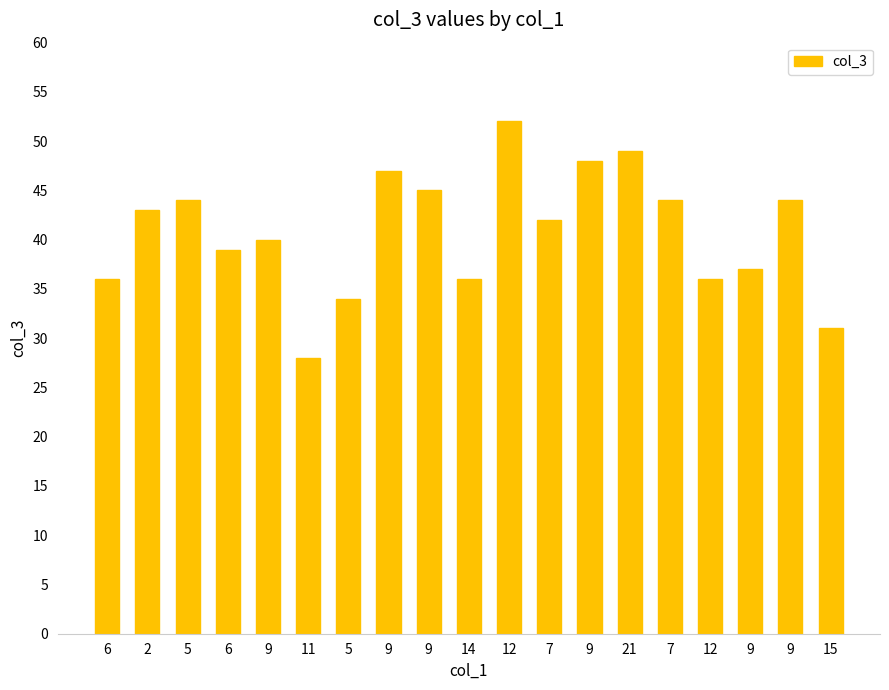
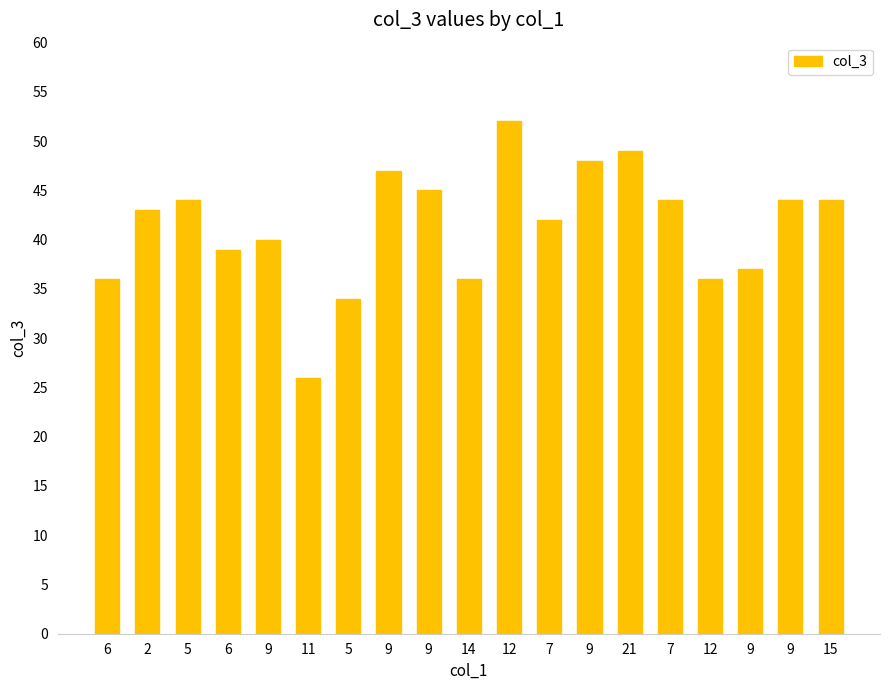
11: 28 -> 26
15: 31 -> 44
